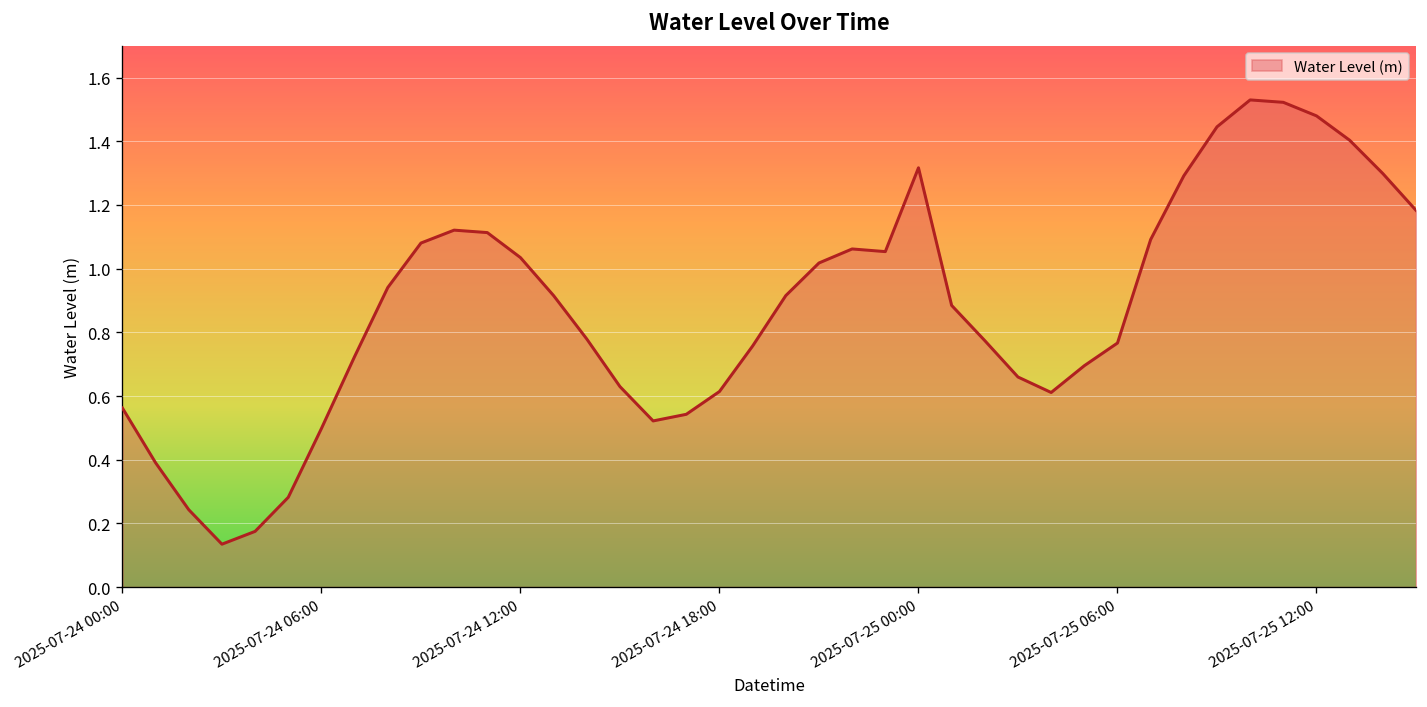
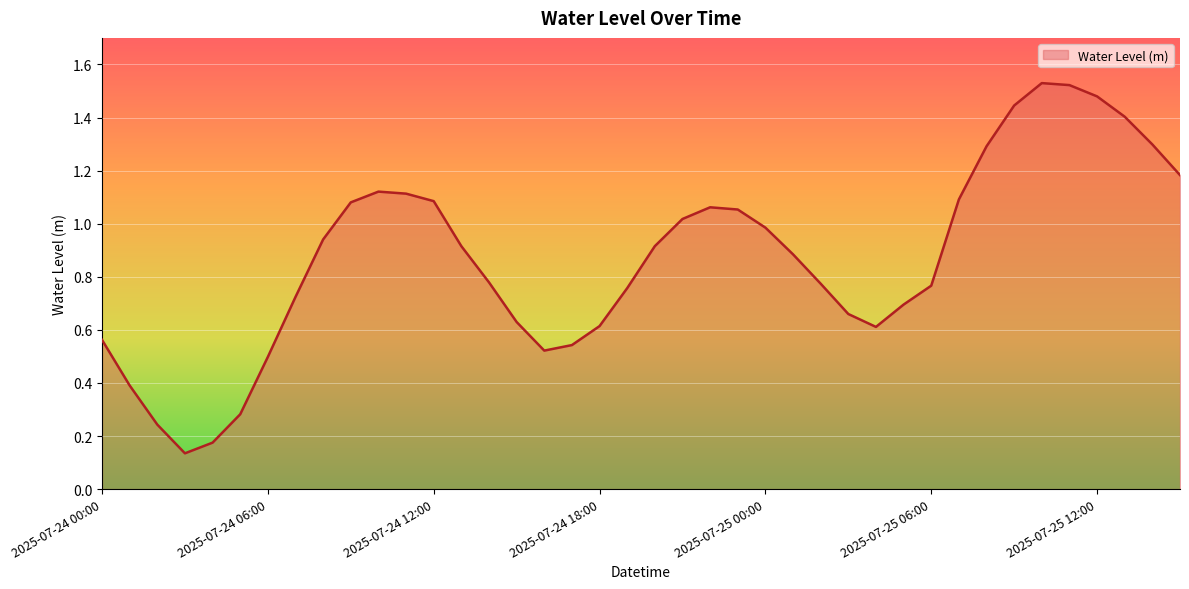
2025-07-24 12:00: 1.03 -> 1.08
2025-07-25 00:00: 1.32 -> 0.99
